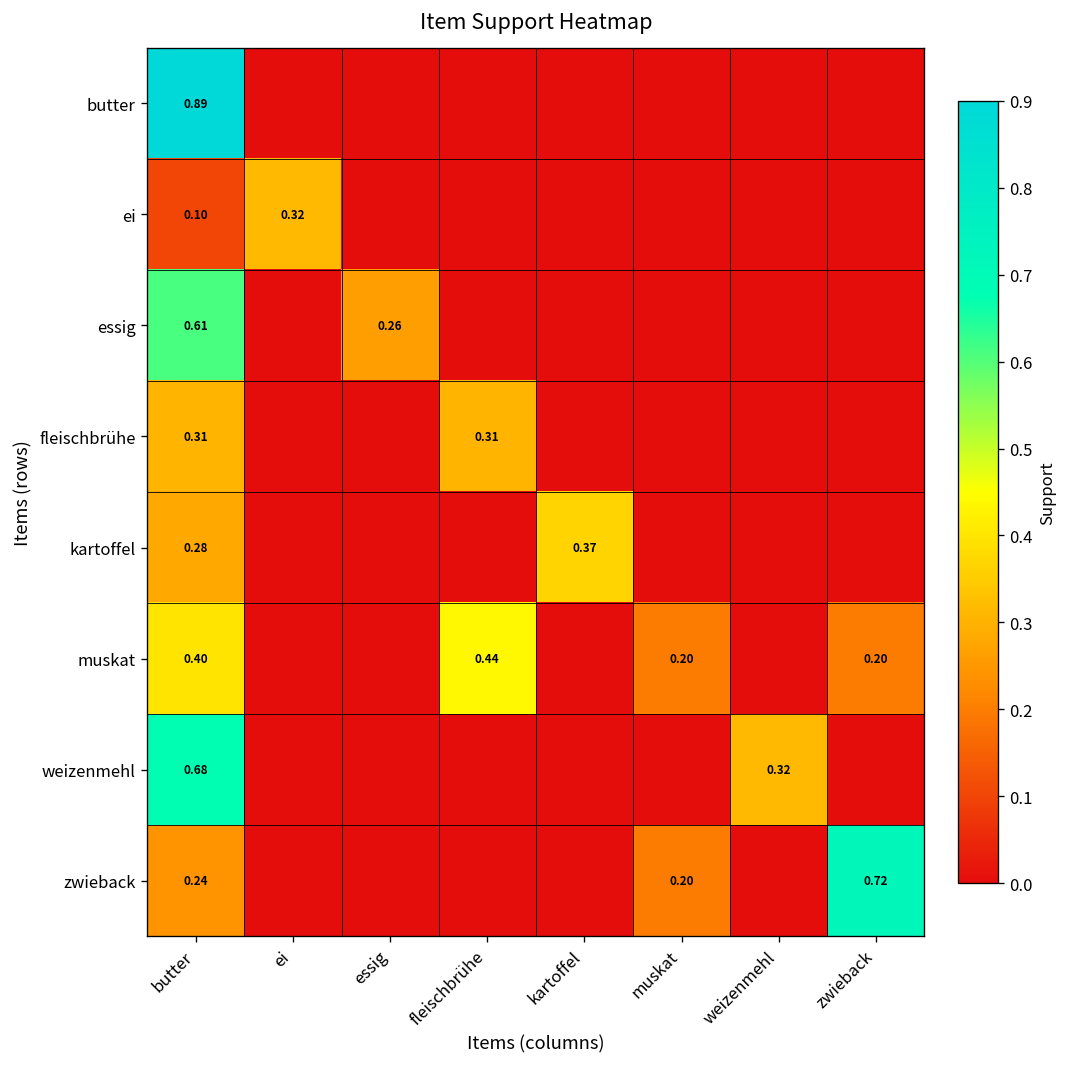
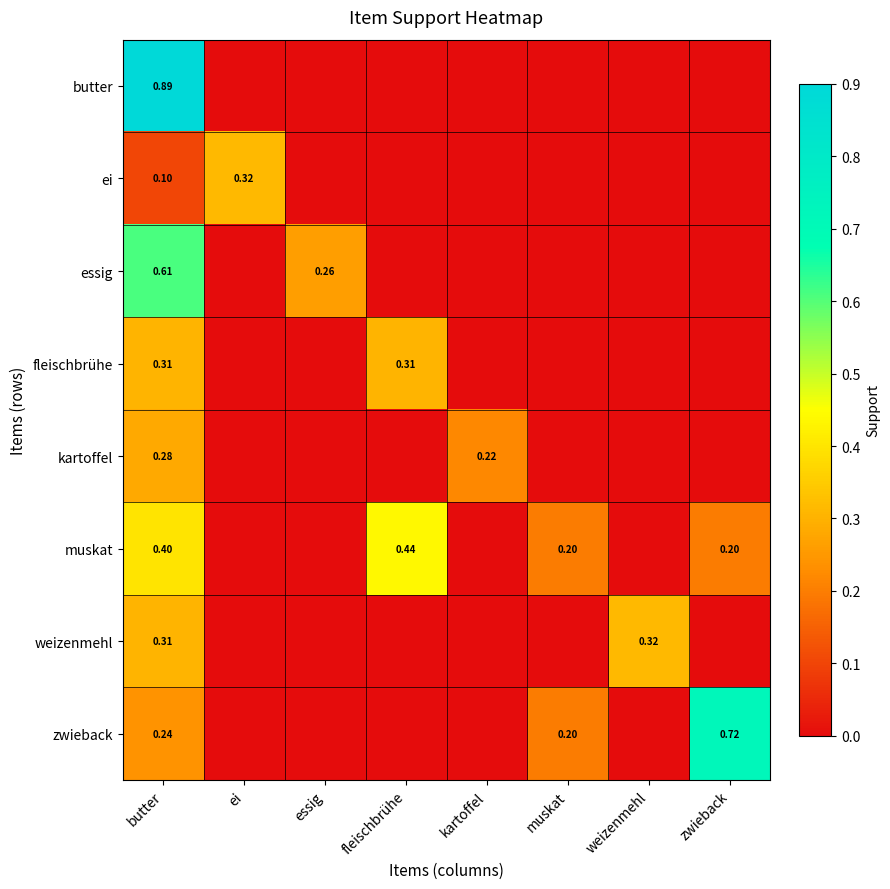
kartoffel, kartoffel: 0.37 -> 0.22
weizenmehl, butter: 0.68 -> 0.31
